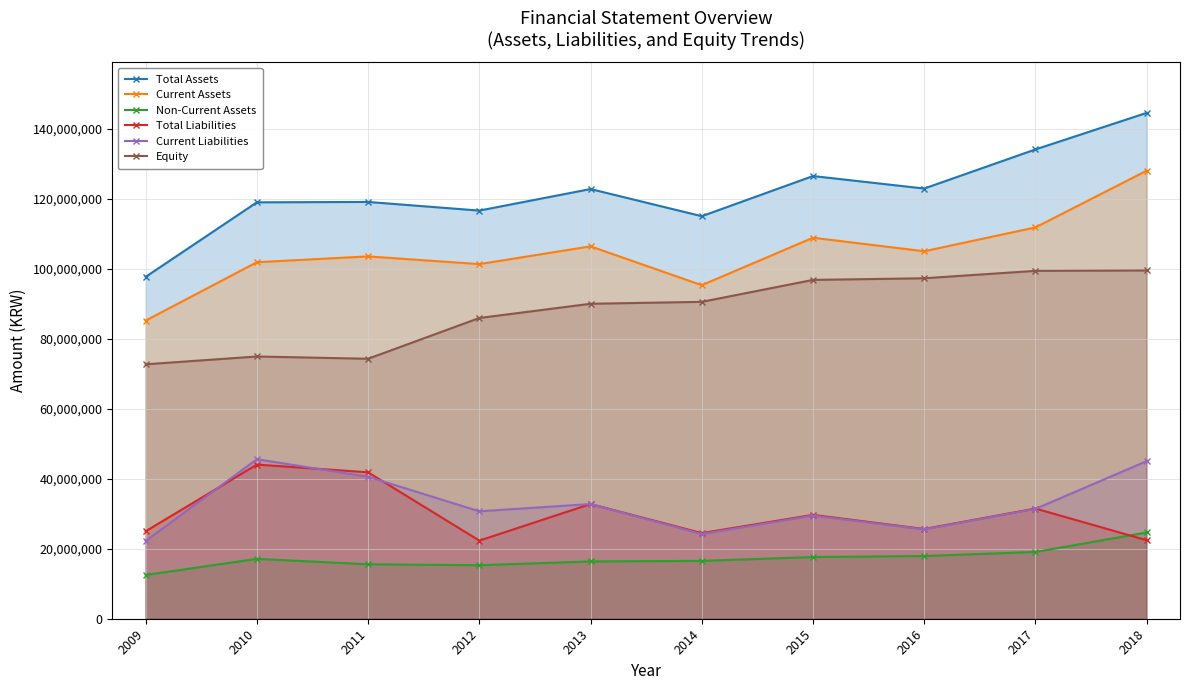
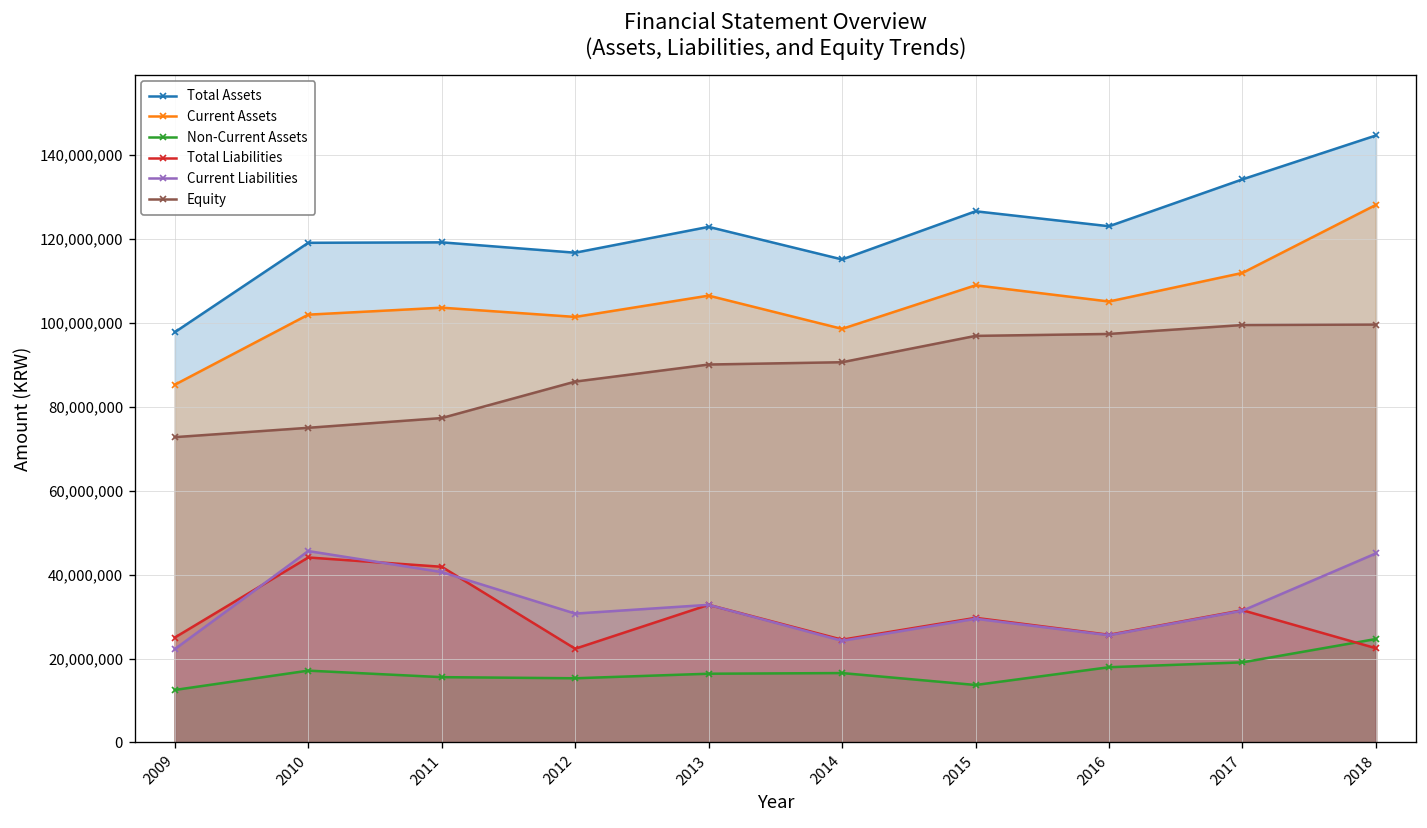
Equity, 2011: 74,000,000 -> 77,000,000
Current Assets, 2014: 95,000,000 -> 99,000,000
Non-Current Assets, 2015: 18,000,000 -> 14,000,000
